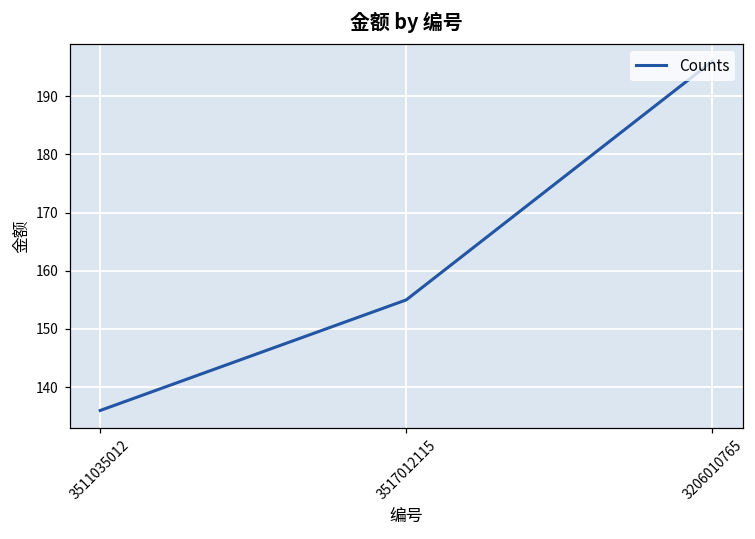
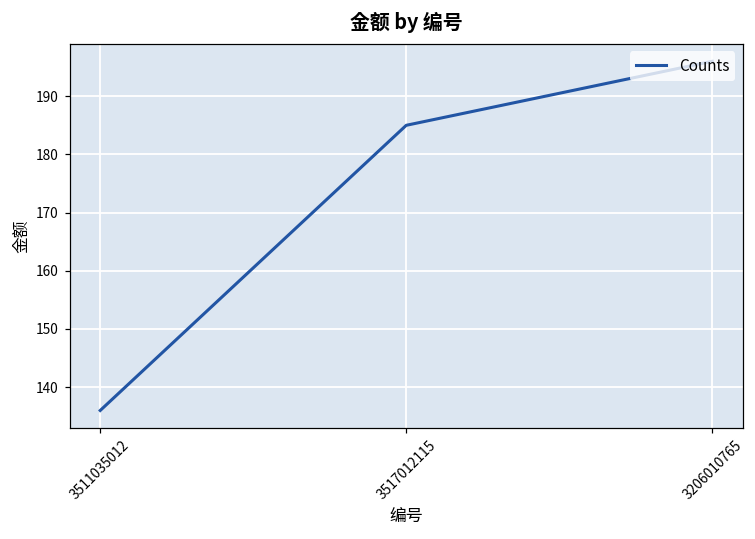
3517012115: 155 -> 185
